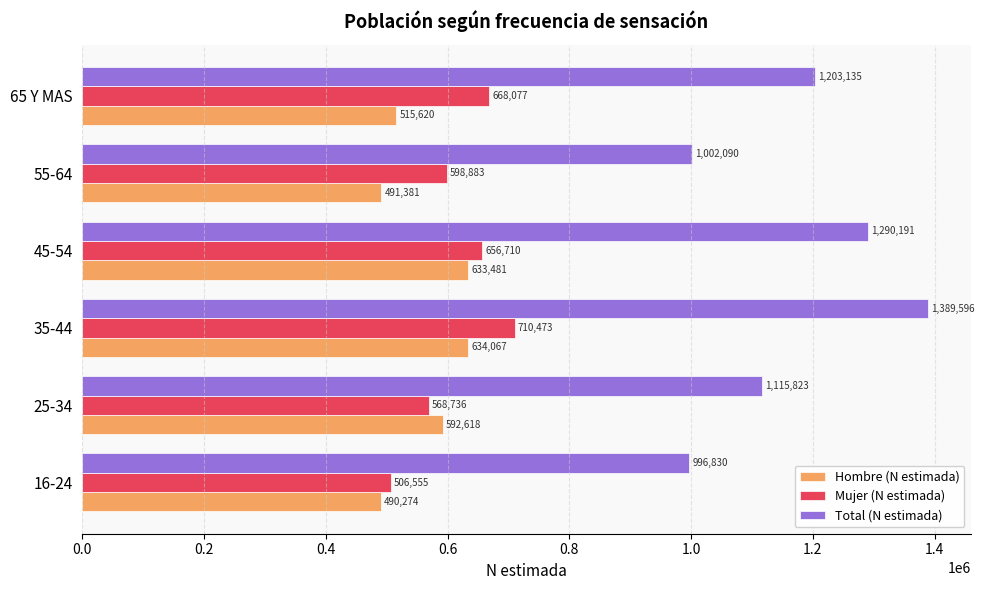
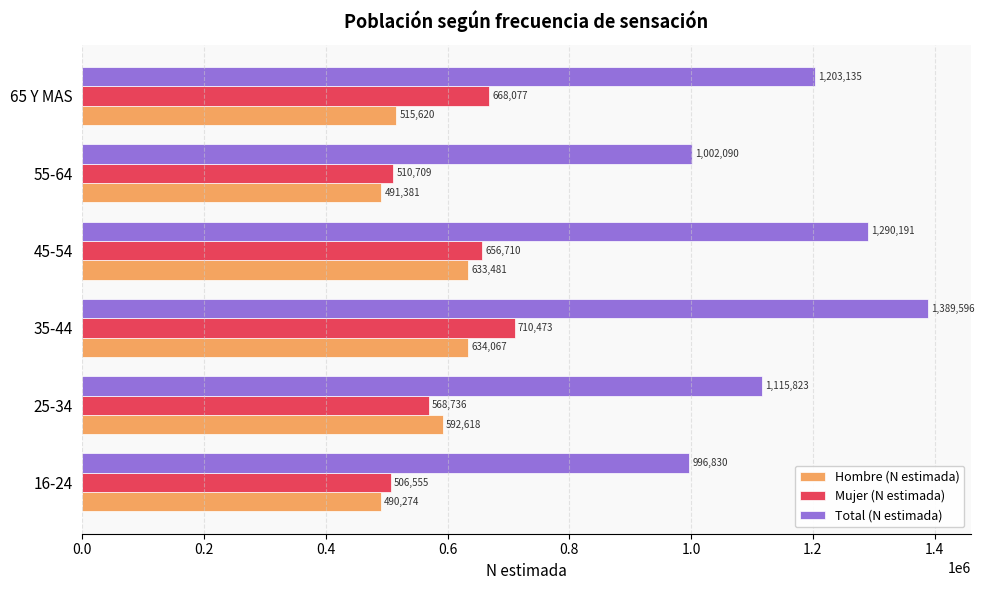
Mujer (N estimada), 55-64: 598,883 -> 510,709
